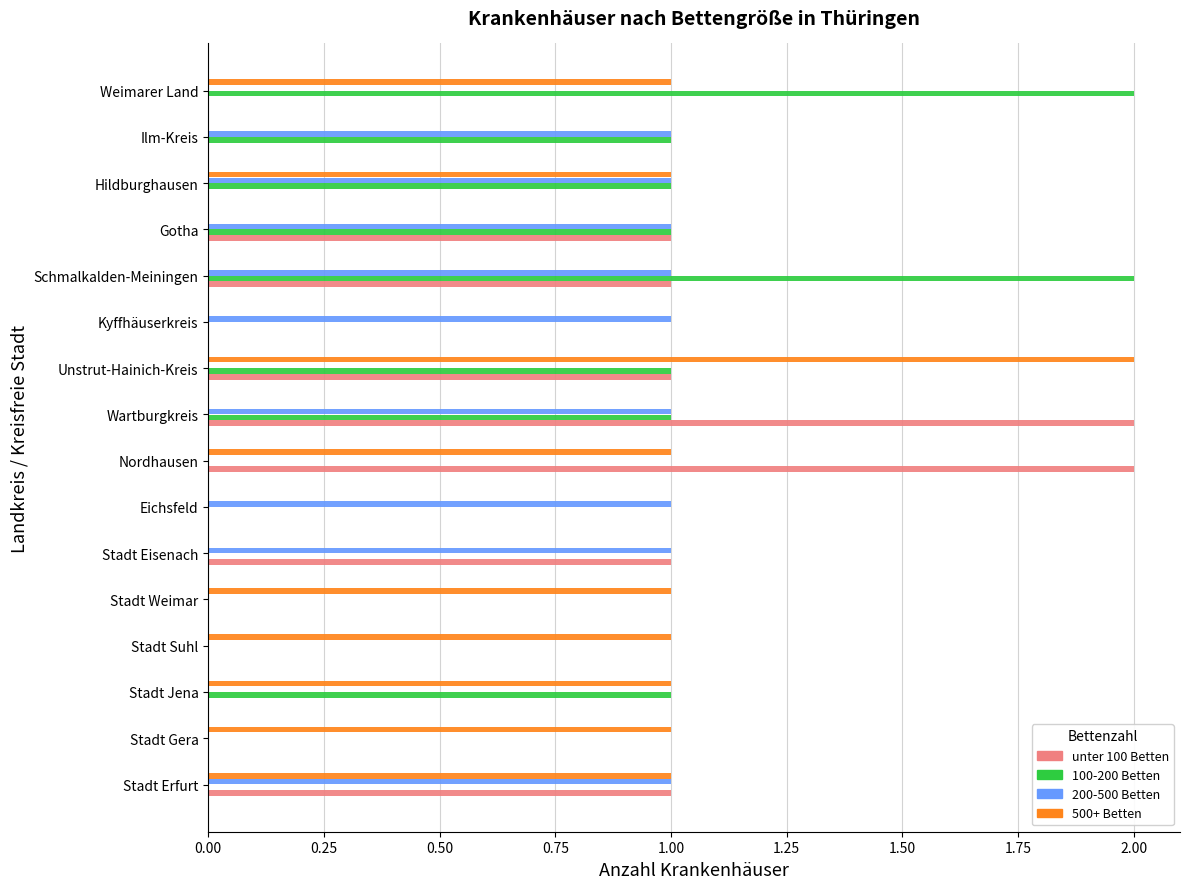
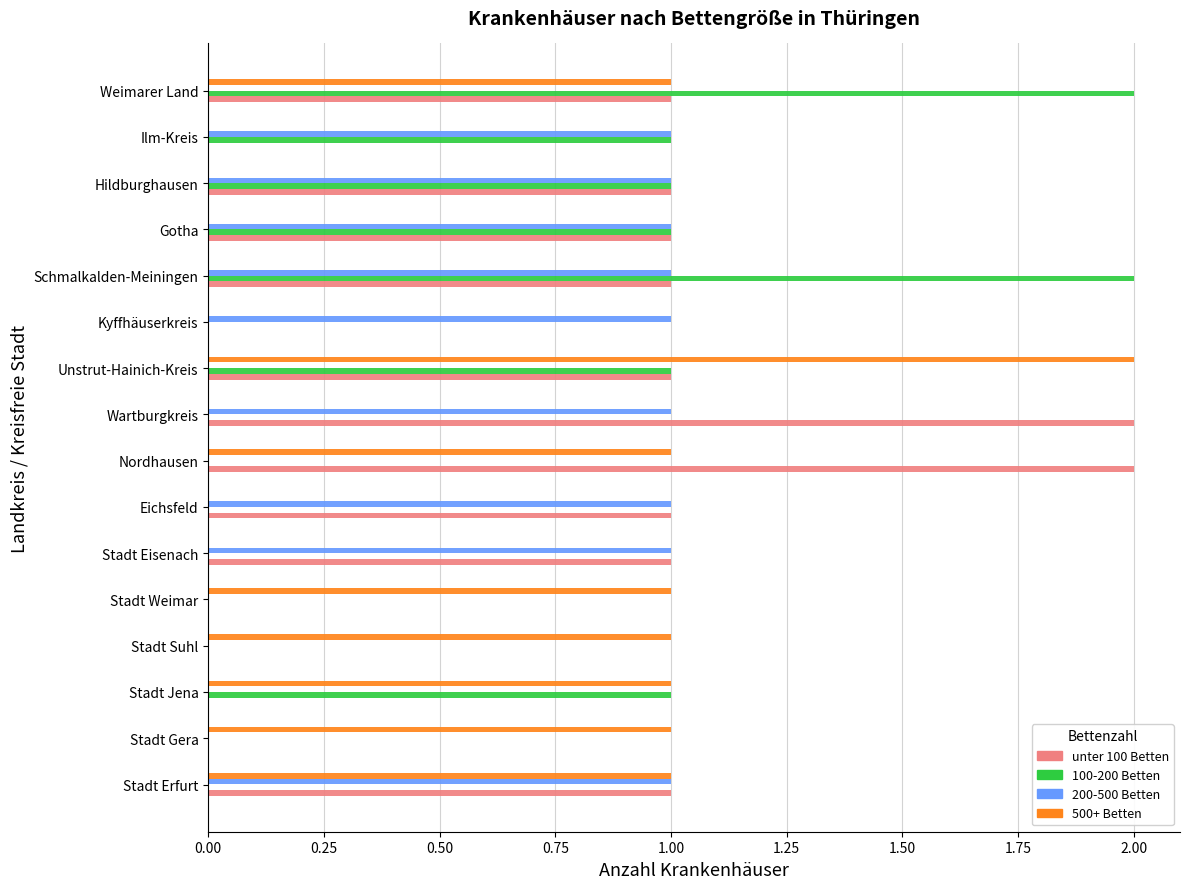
unter 100 Betten, Weimarer Land: 0 -> 1
500+ Betten, Hildburghausen: 1 -> 0
unter 100 Betten, Hildburghausen: 0 -> 1
100-200 Betten, Wartburgkreis: 1 -> 0
unter 100 Betten, Eichsfeld: 0 -> 1
